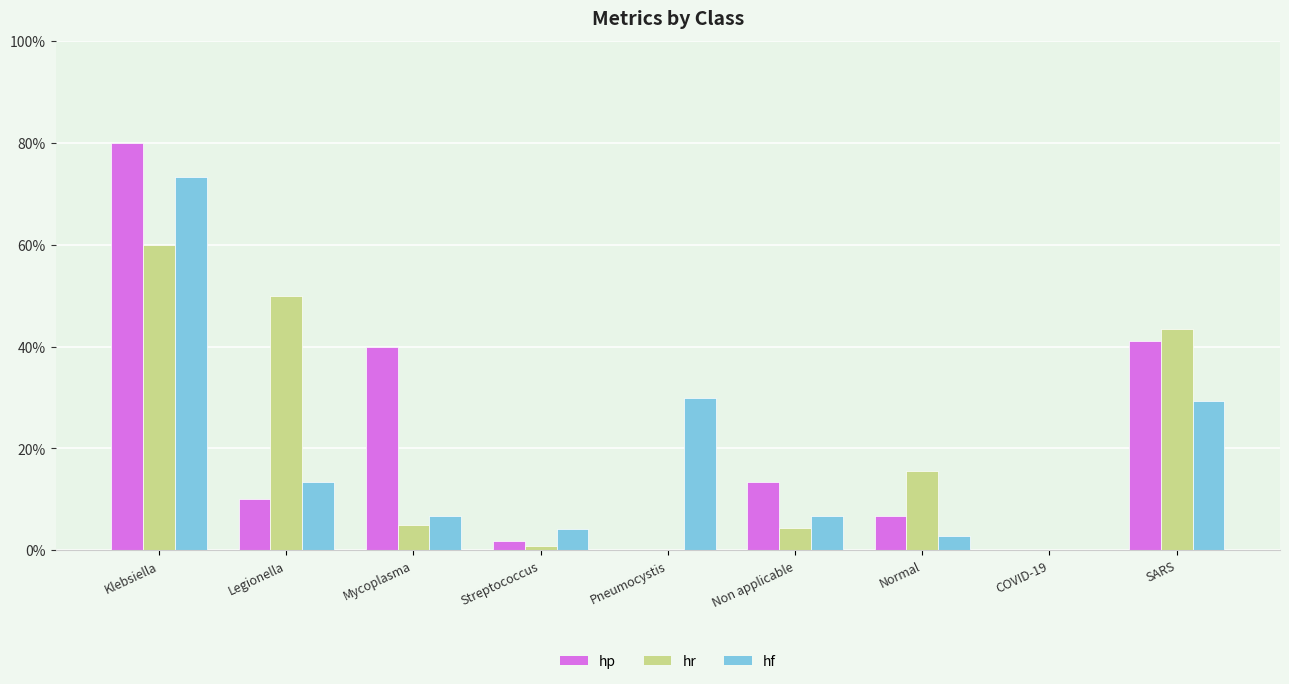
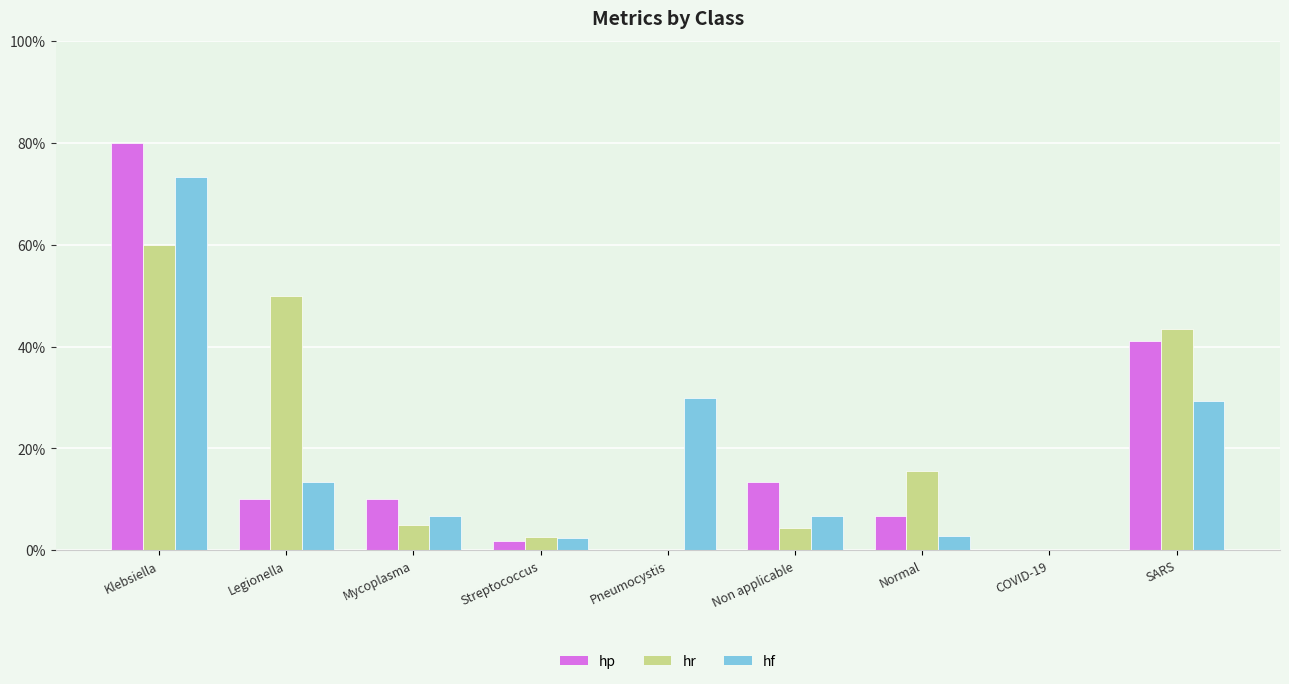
hp, Mycoplasma: 40% -> 10%
hr, Streptococcus: 1% -> 3%
hf, Streptococcus: 4% -> 2%
